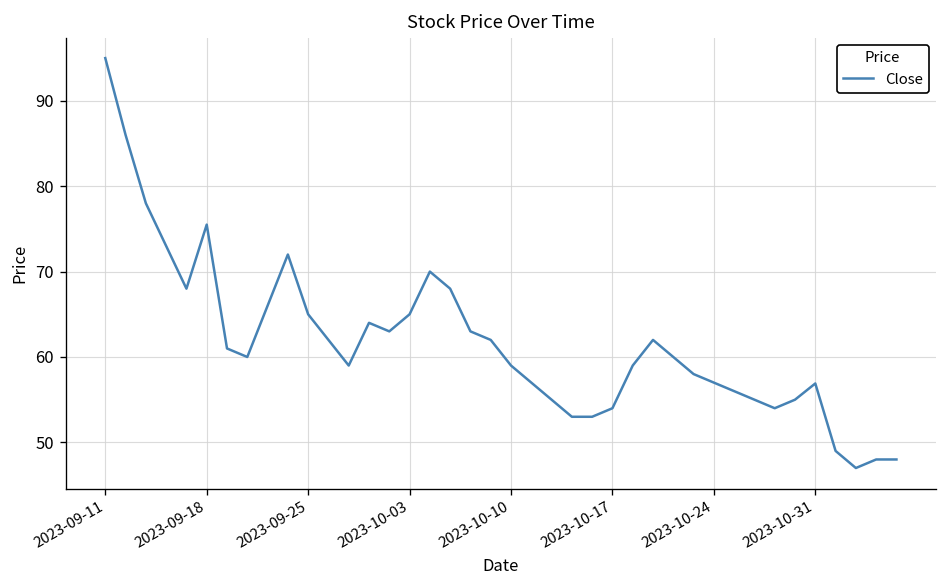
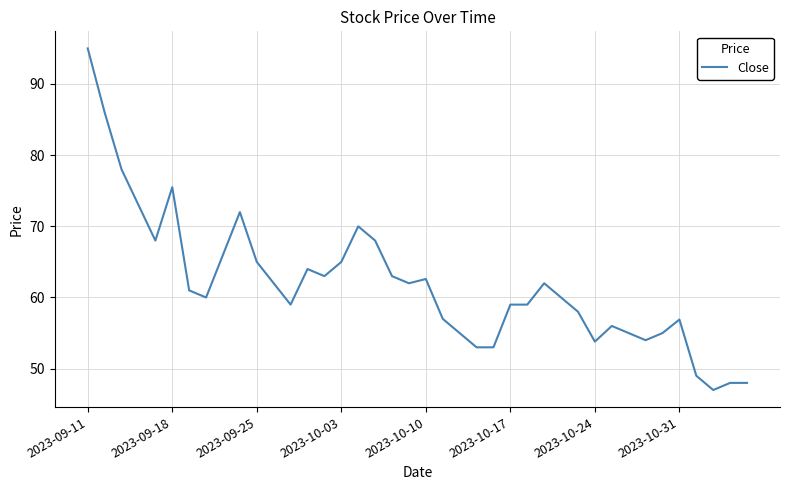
2023-10-10: 59 -> 63
2023-10-17: 54 -> 59
2023-10-24: 57 -> 54
